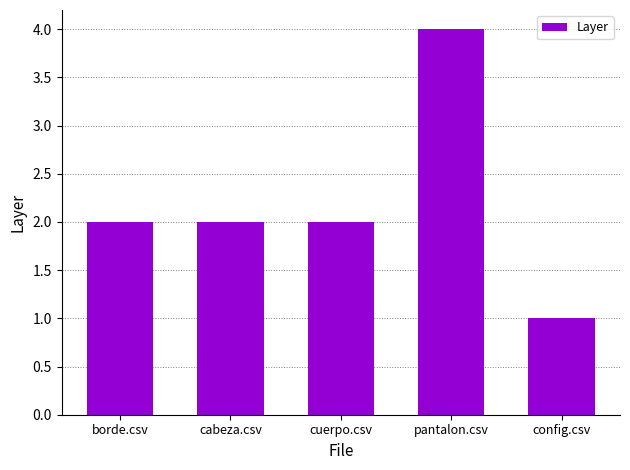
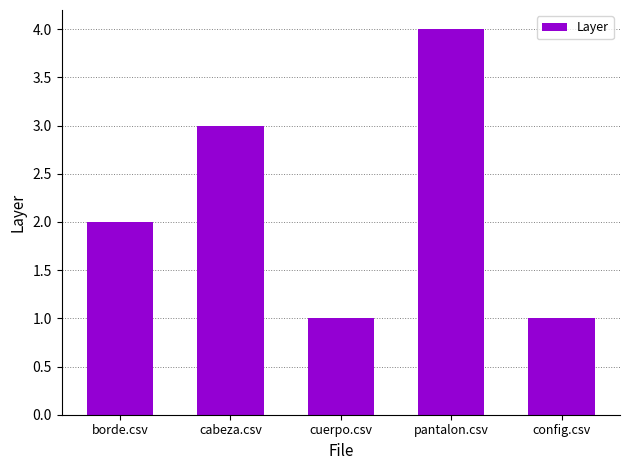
cabeza.csv: 2 -> 3
cuerpo.csv: 2 -> 1
